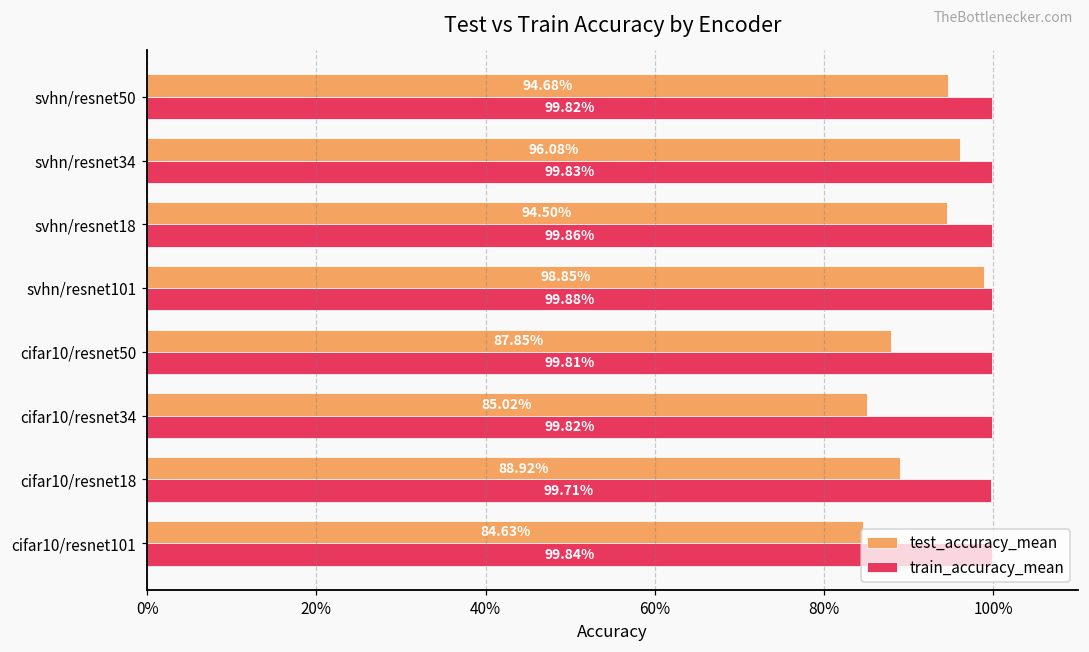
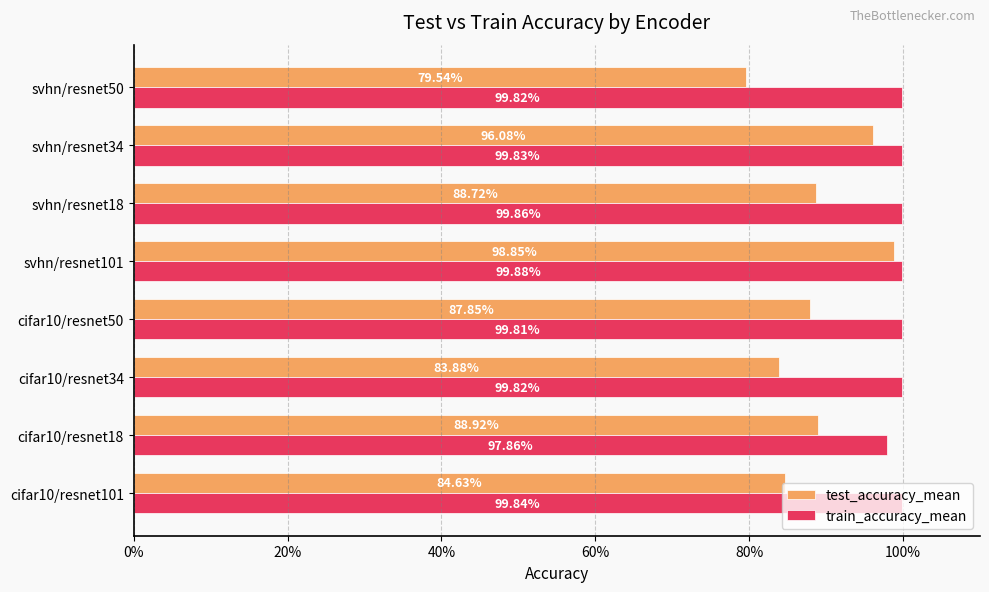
test_accuracy_mean, svhn/resnet50: 94.68% -> 79.54%
test_accuracy_mean, svhn/resnet18: 94.50% -> 88.72%
test_accuracy_mean, cifar10/resnet34: 85.02% -> 83.88%
train_accuracy_mean, cifar10/resnet18: 99.71% -> 97.86%
